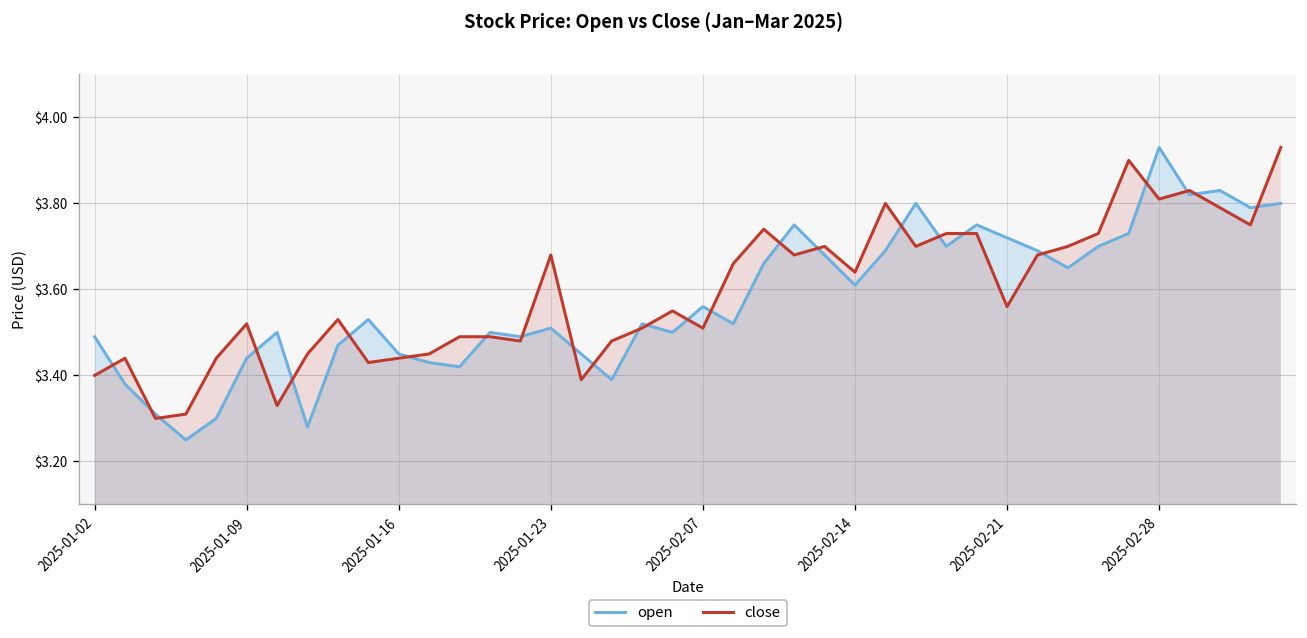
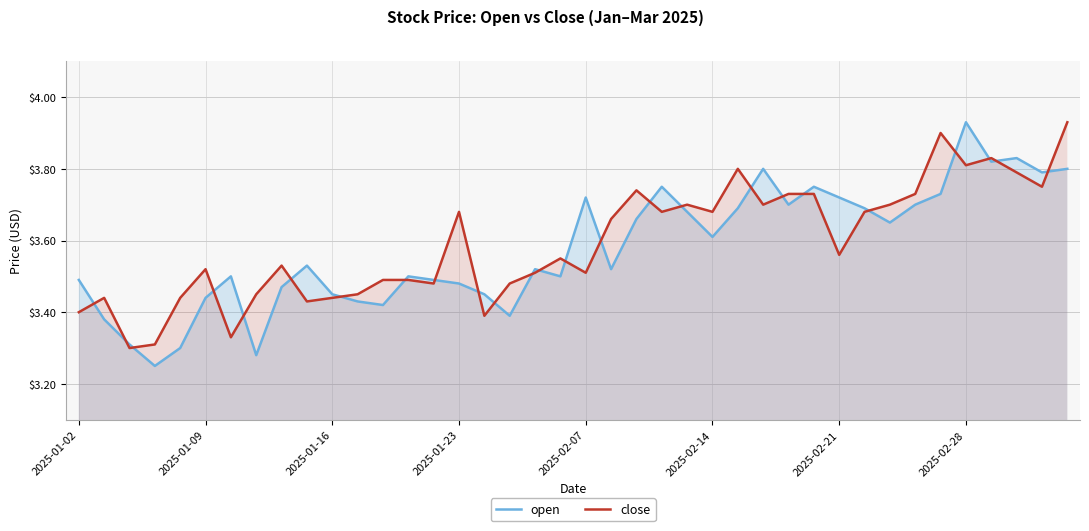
open, 2025-01-23: $3.51 -> $3.48
open, 2025-02-07: $3.56 -> $3.72
close, 2025-02-14: $3.64 -> $3.68
